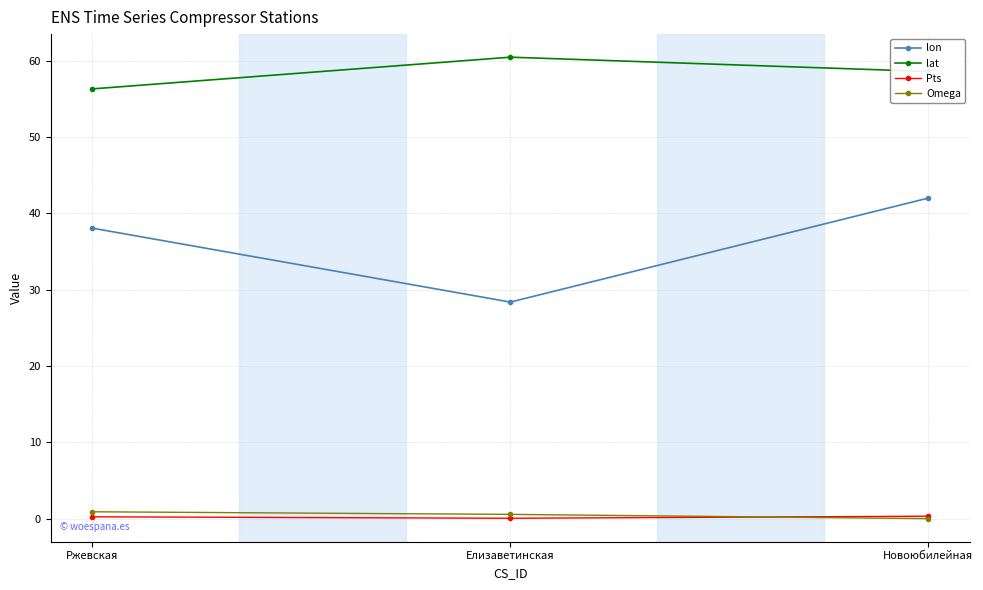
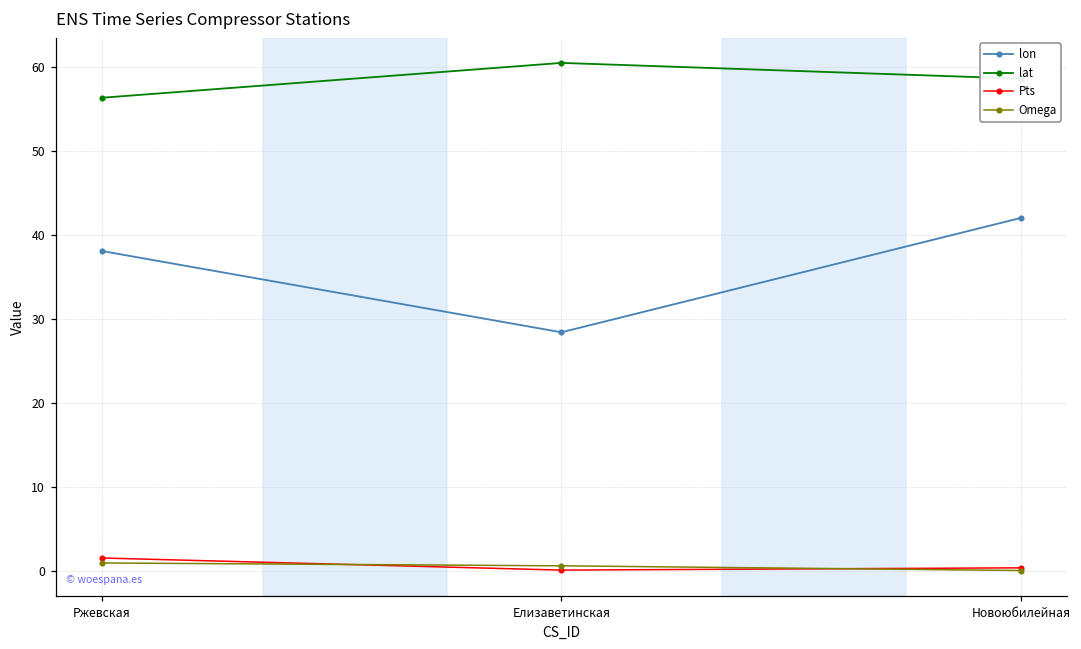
Pts, Ржевская: 0 -> 1
